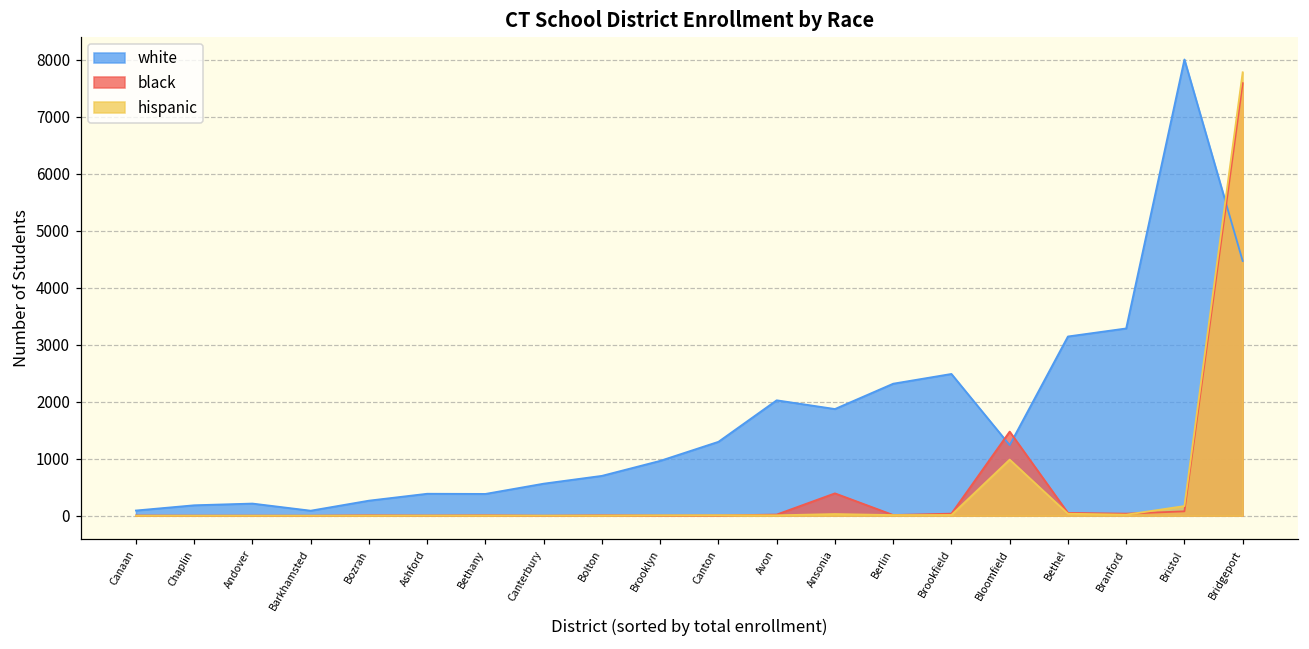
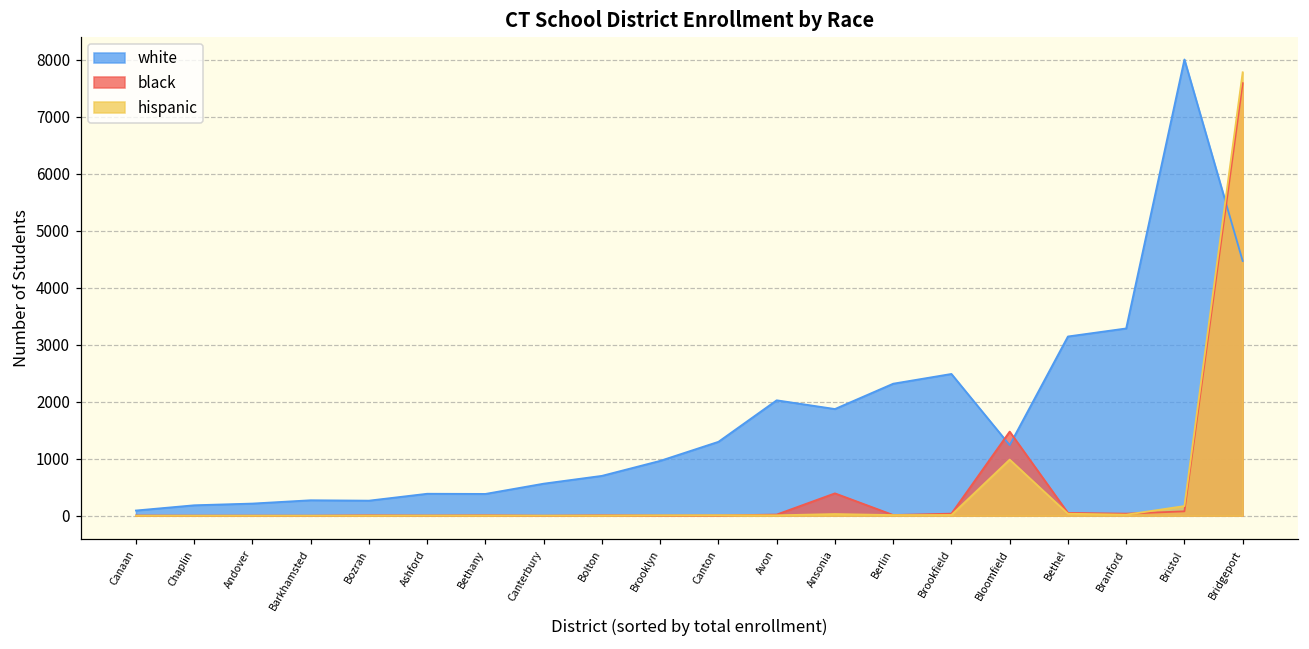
white, Barkhamsted: 100 -> 300
